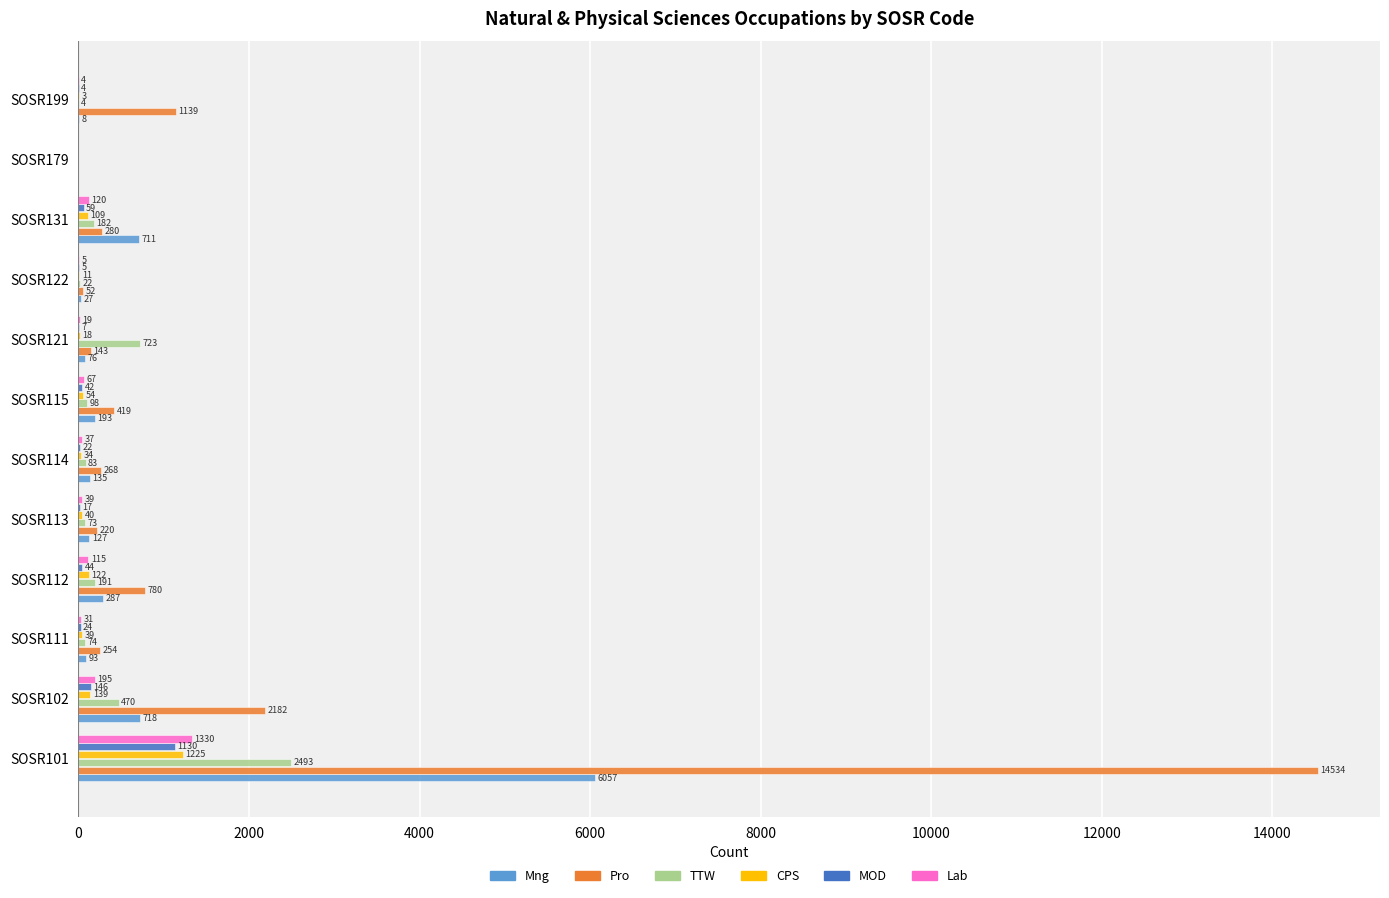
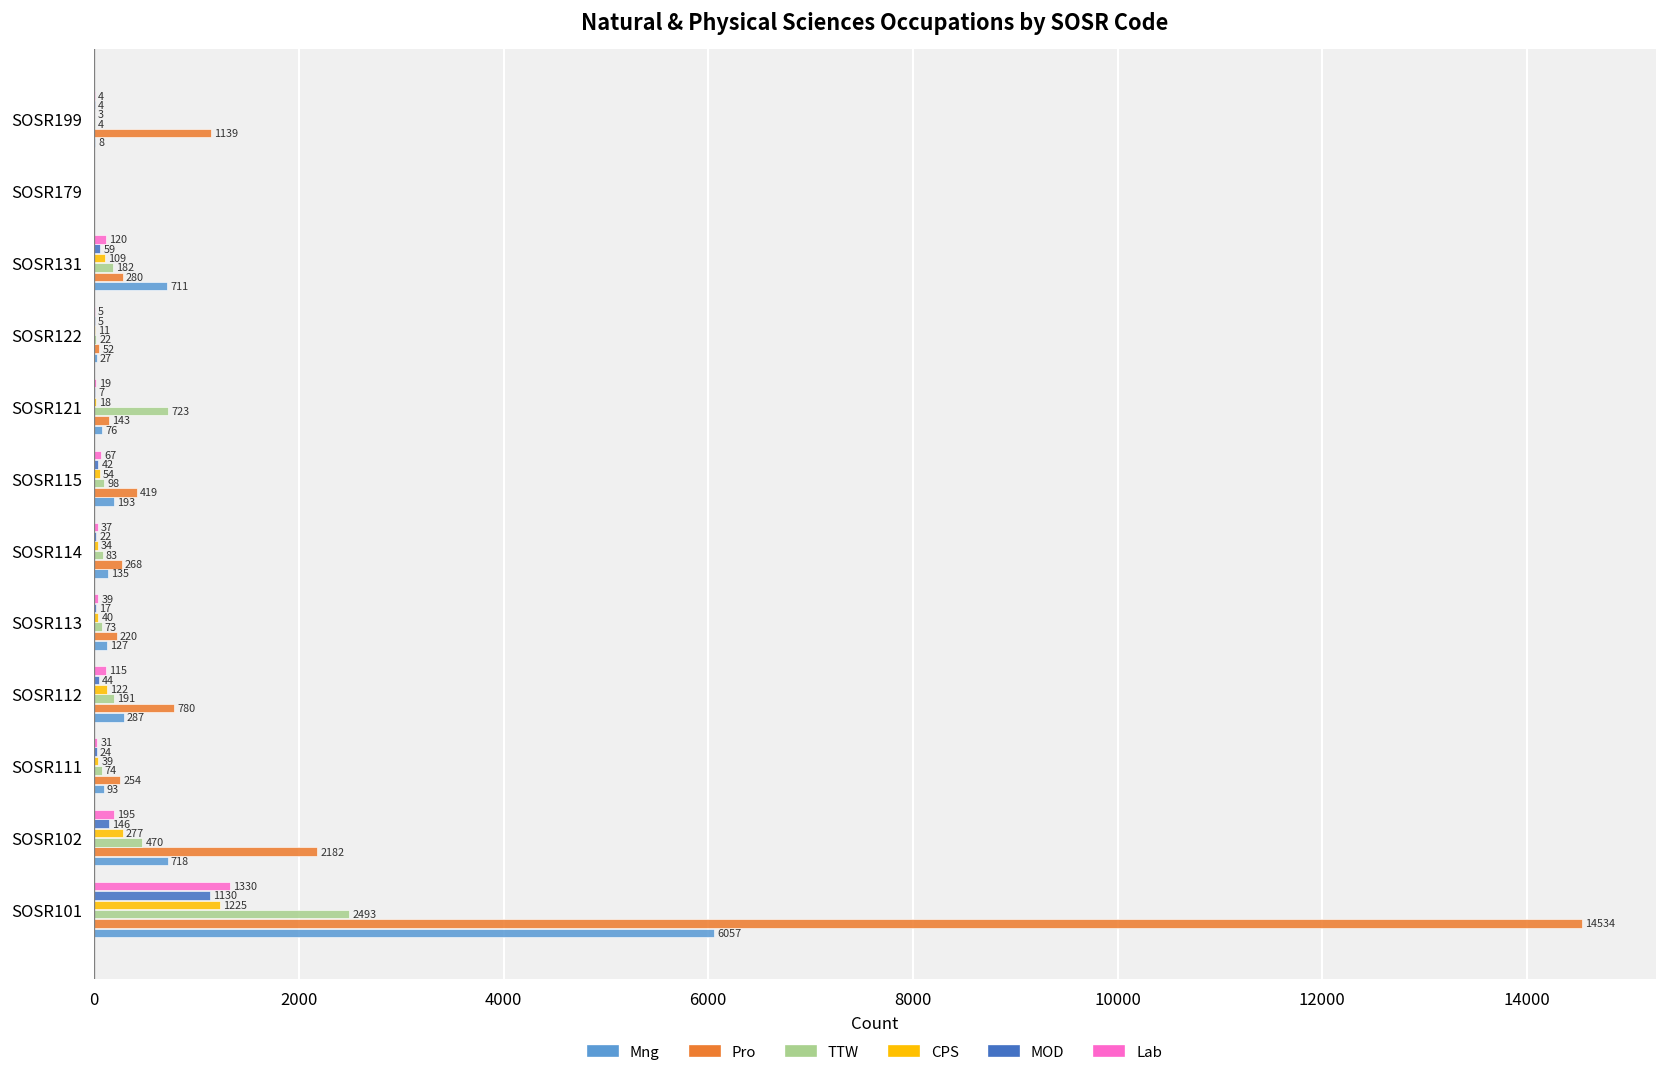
CPS, SOSR102: 139 -> 277
